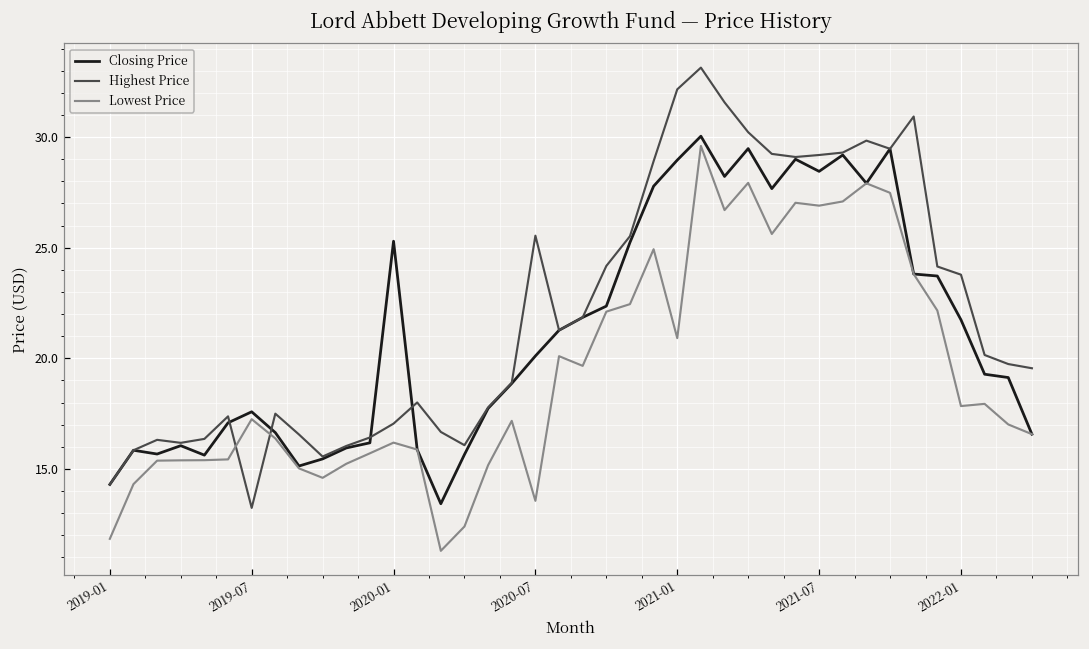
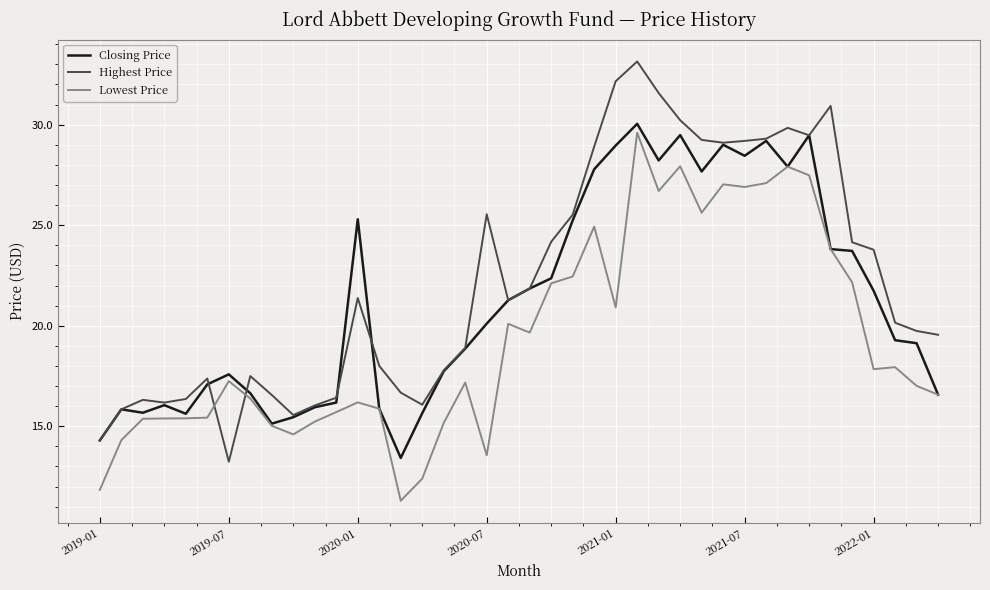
Highest Price, 2020-01: 17.0 -> 21.4
